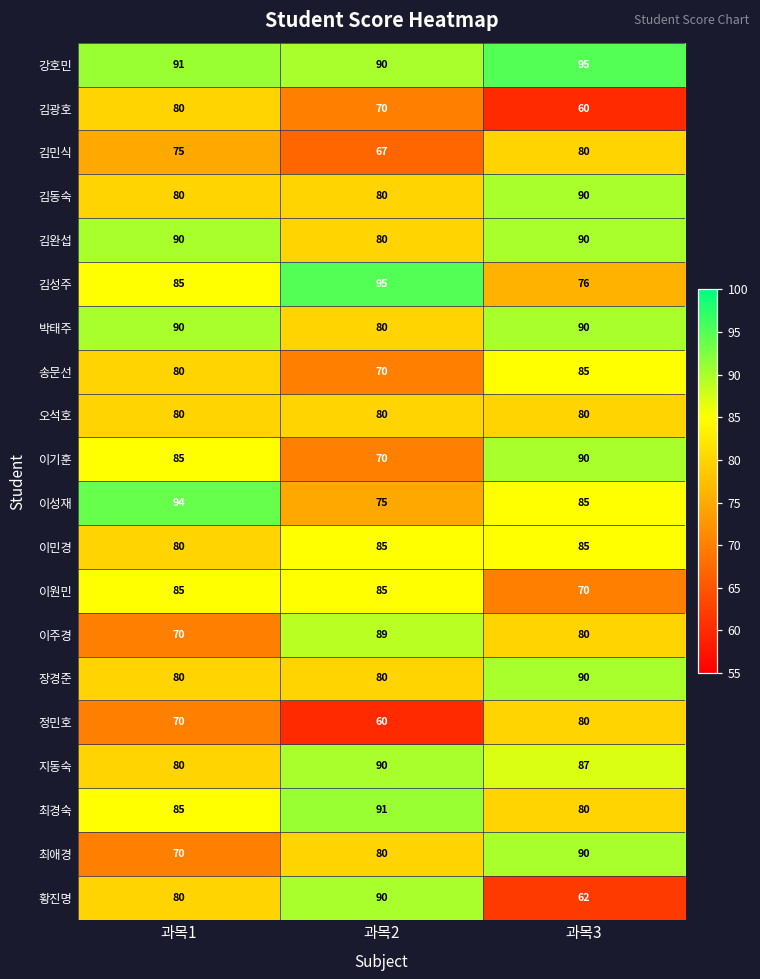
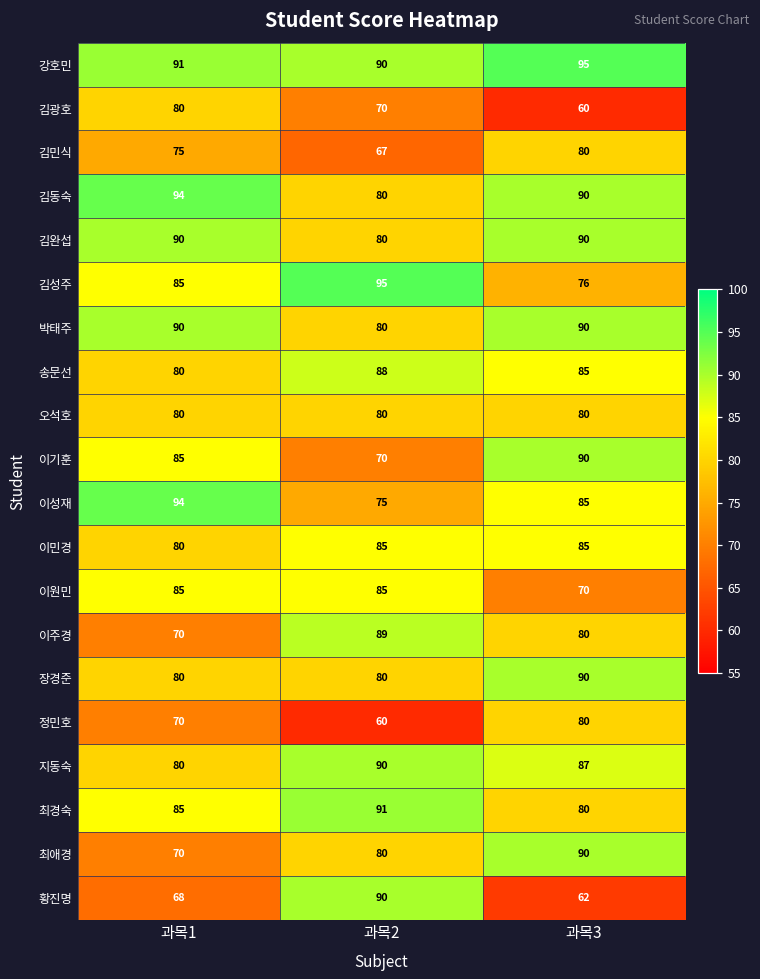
김동숙, 과목1: 80 -> 94
송문선, 과목2: 70 -> 88
황진명, 과목1: 80 -> 68
